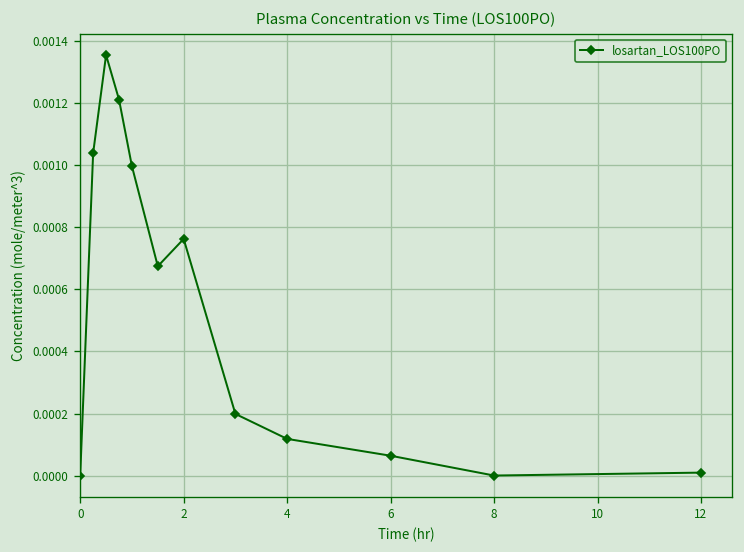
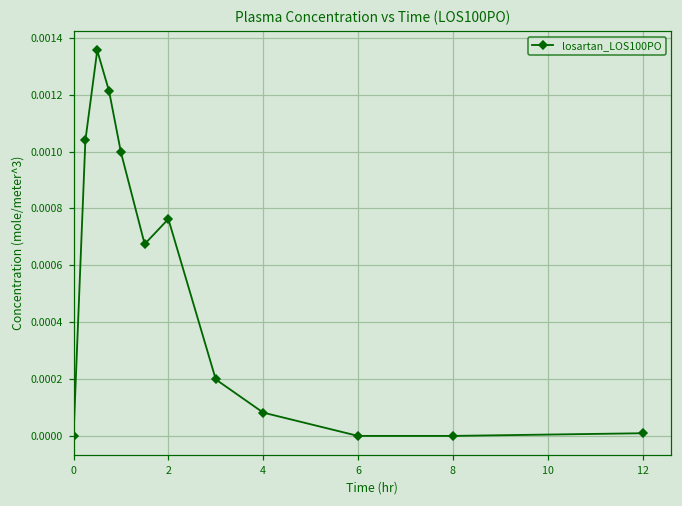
4: 0.00012 -> 0.00008
6: 0.0001 -> 0.0000
